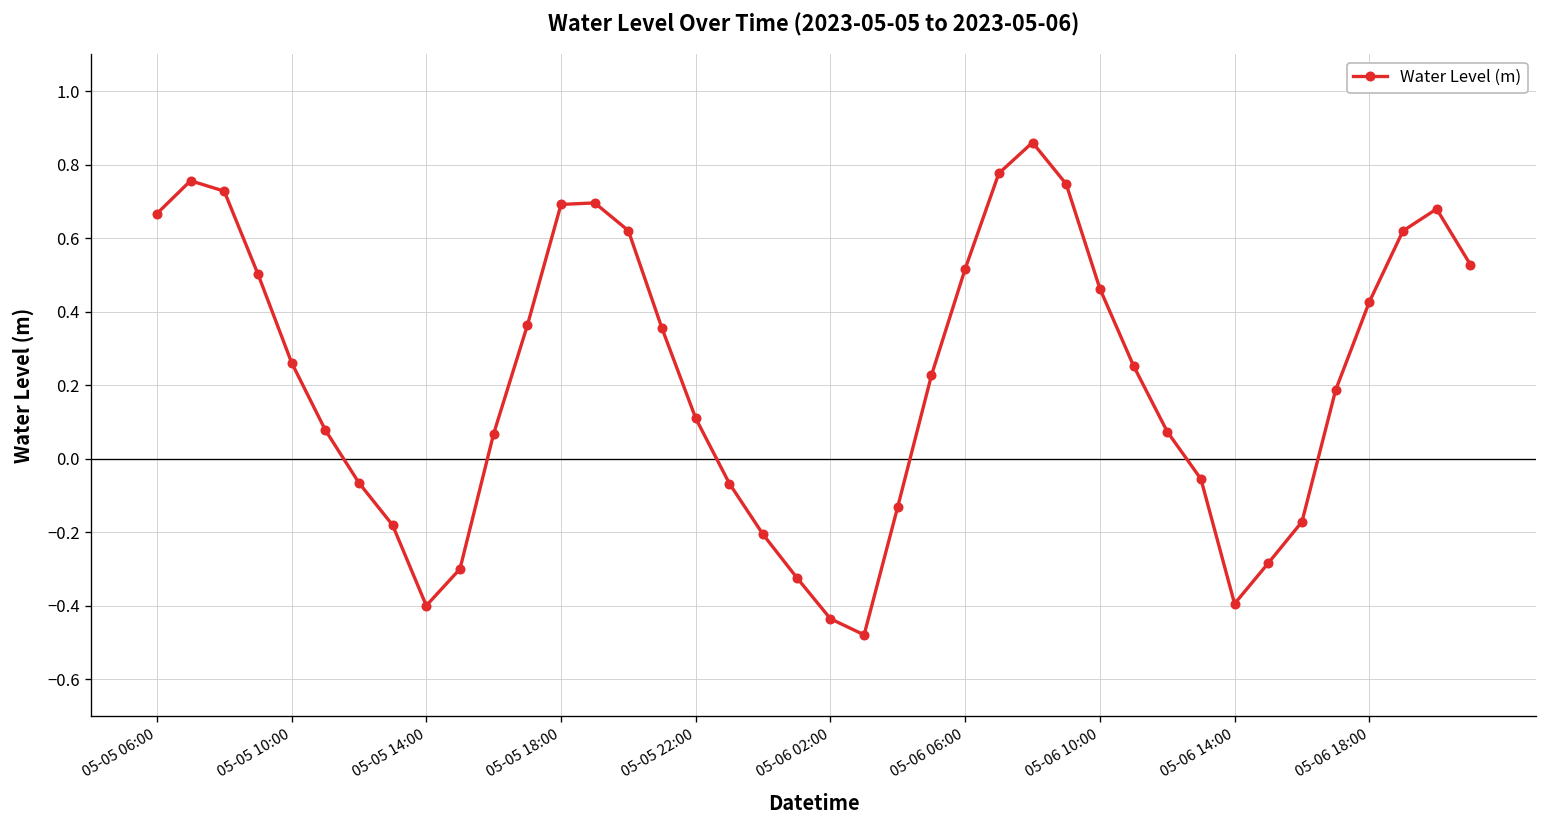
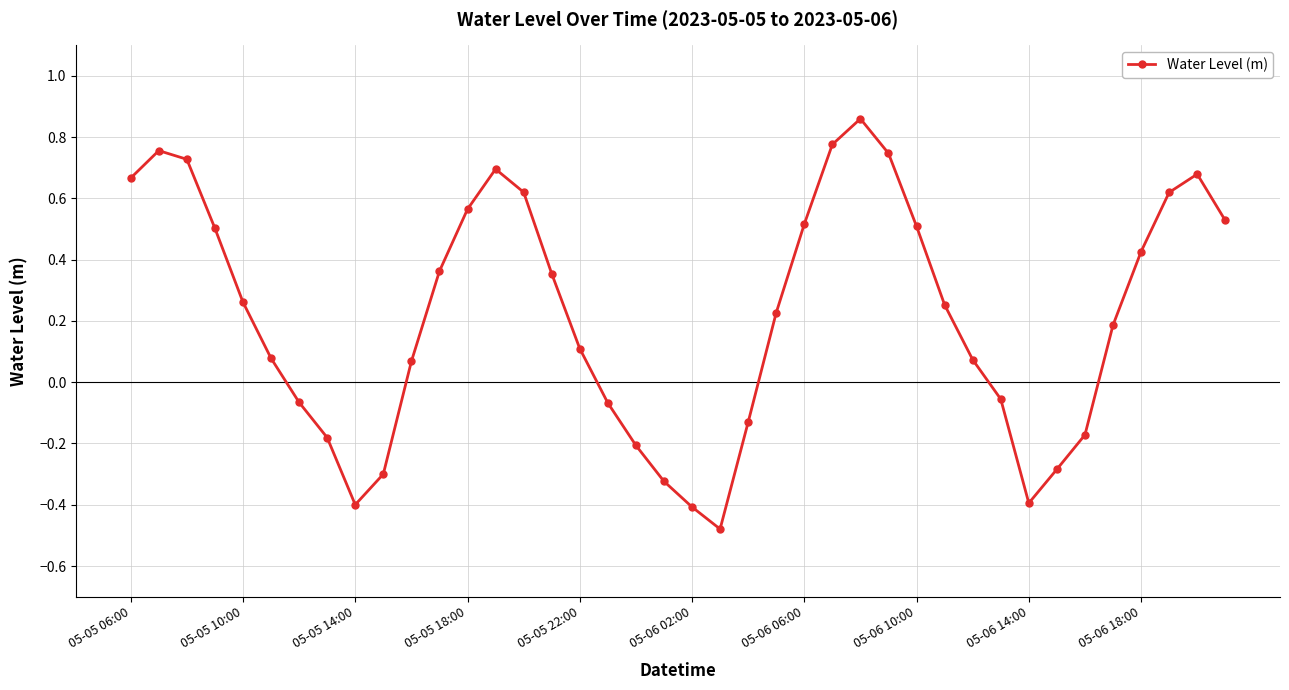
05-05 18:00: 0.69 -> 0.56
05-06 02:00: -0.44 -> -0.41
05-06 10:00: 0.46 -> 0.51
